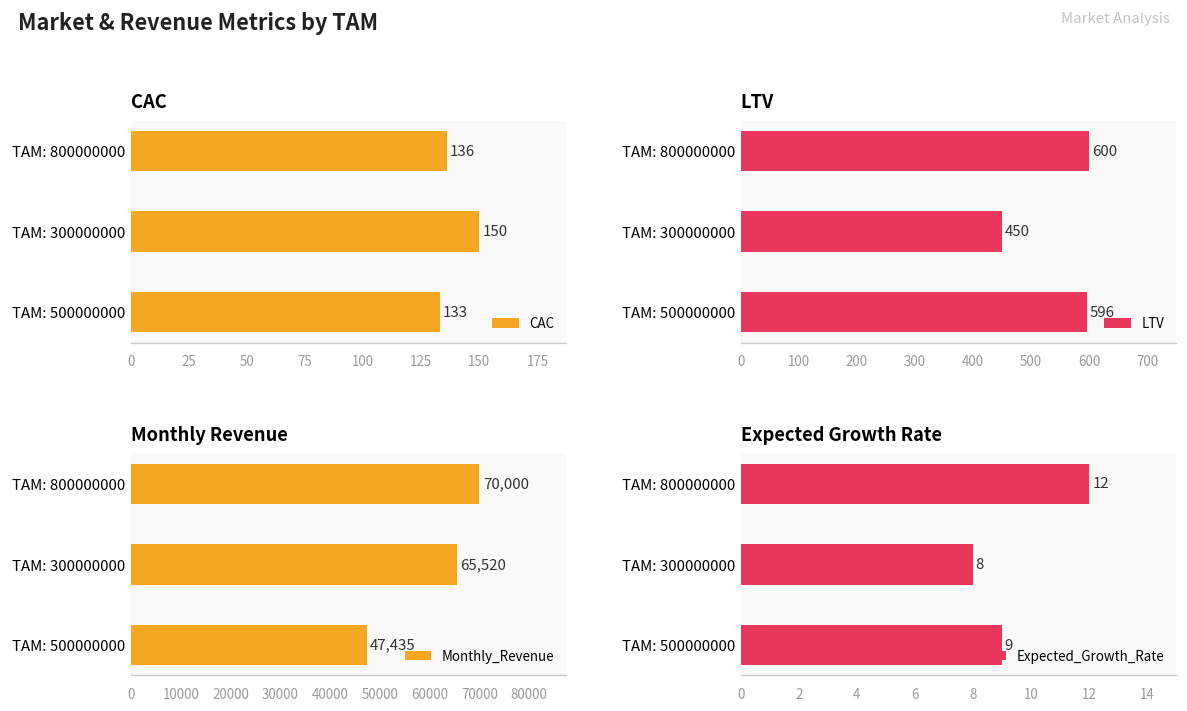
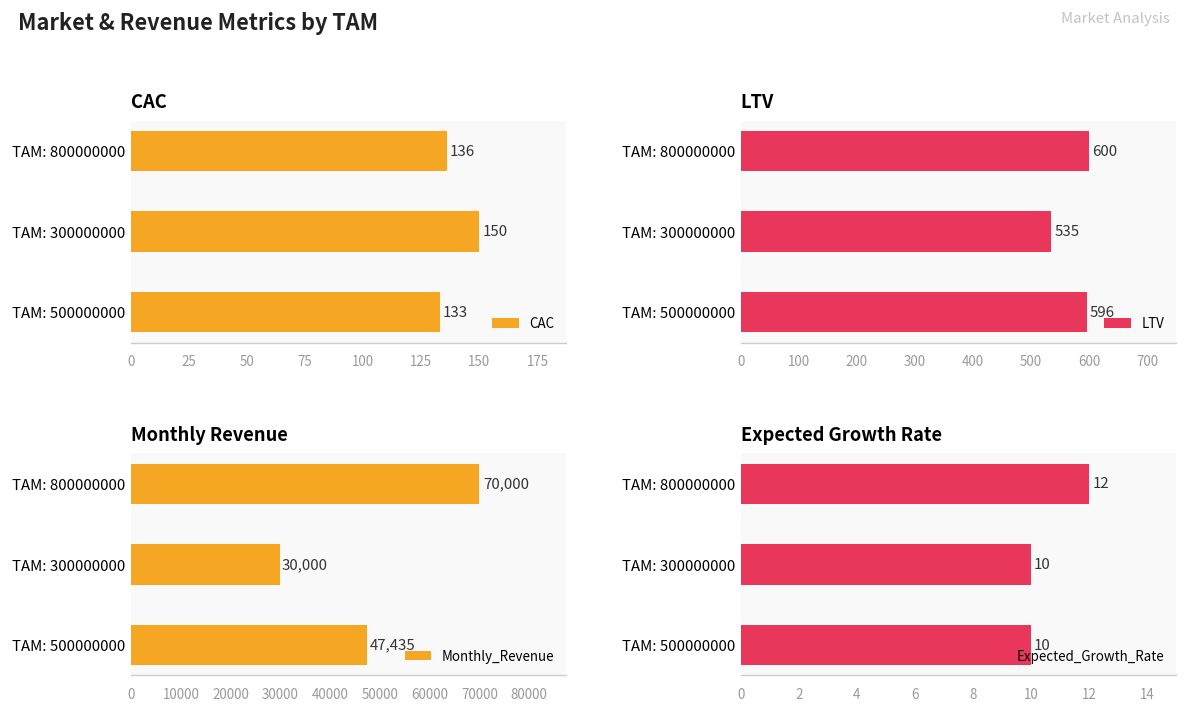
LTV, TAM: 300000000: 450 -> 535
Monthly Revenue, TAM: 300000000: 65,520 -> 30,000
Expected Growth Rate, TAM: 300000000: 8 -> 10
Expected Growth Rate, TAM: 500000000: 9 -> 10
